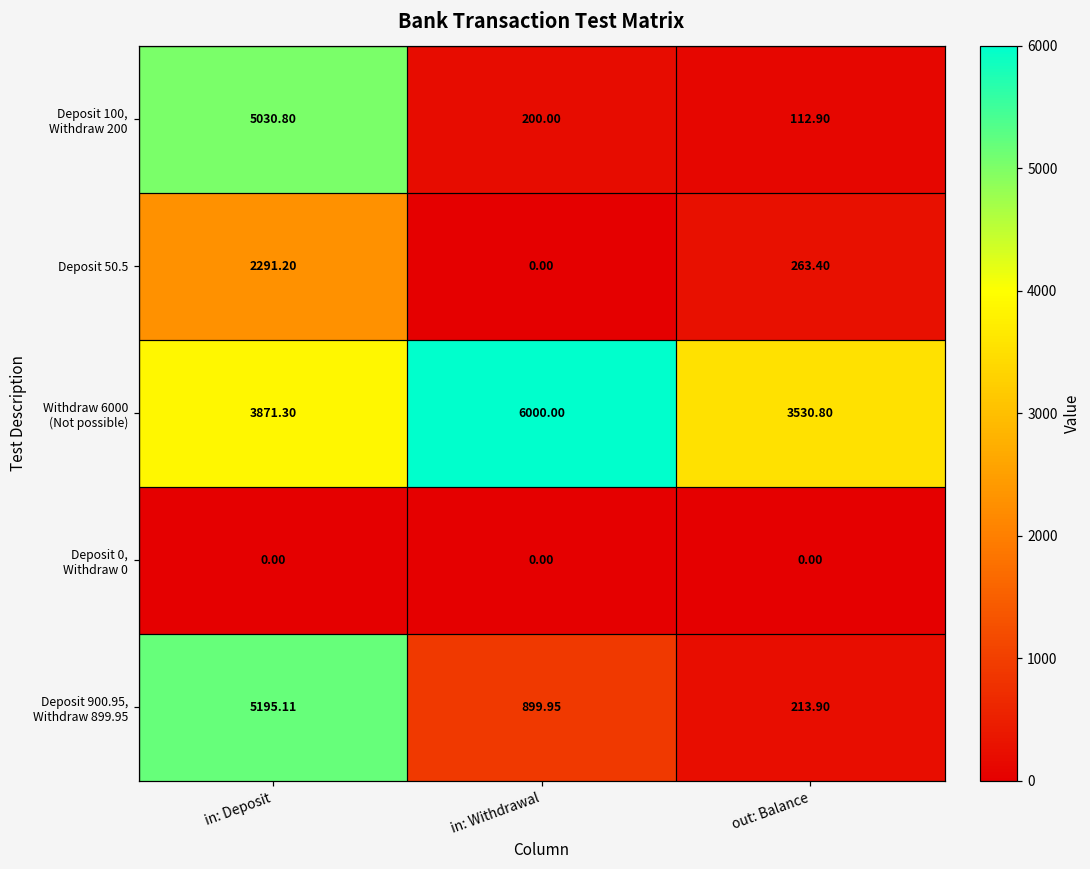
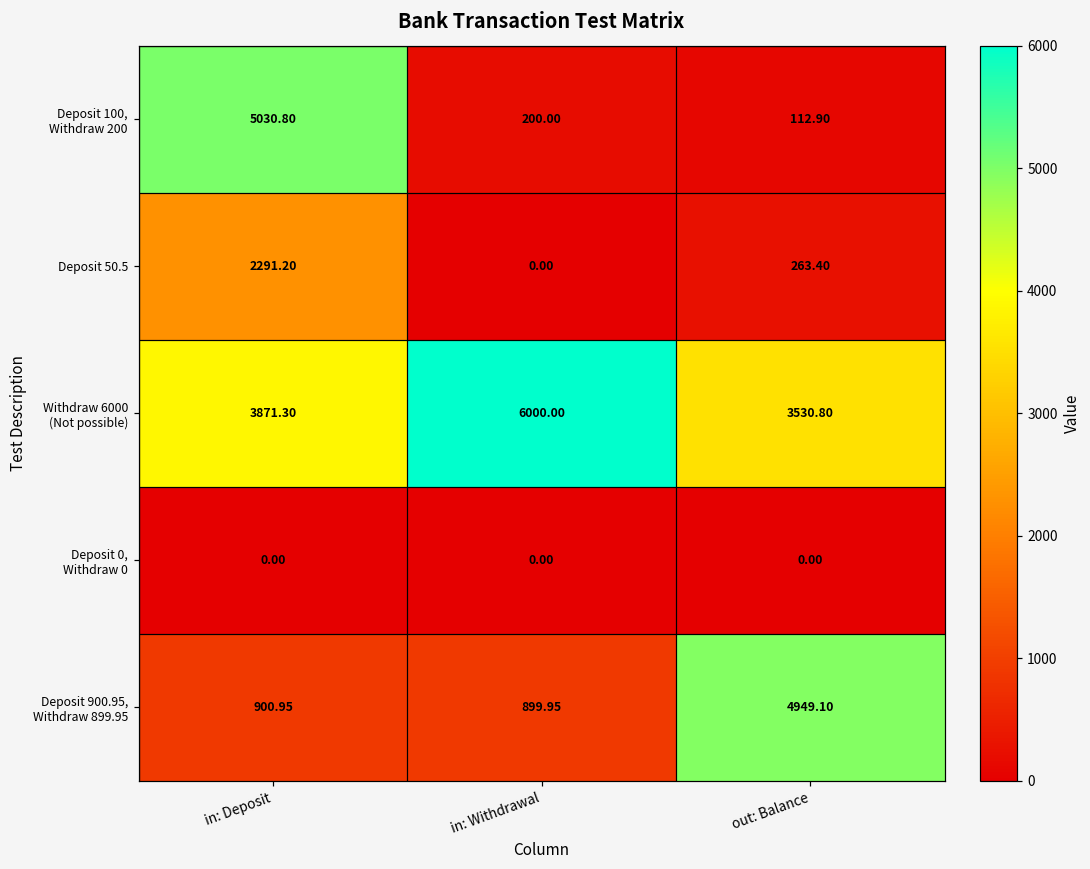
Deposit 900.95, Withdraw 899.95, in: Deposit: 5195.11 -> 900.95
Deposit 900.95, Withdraw 899.95, out: Balance: 213.90 -> 4949.10
